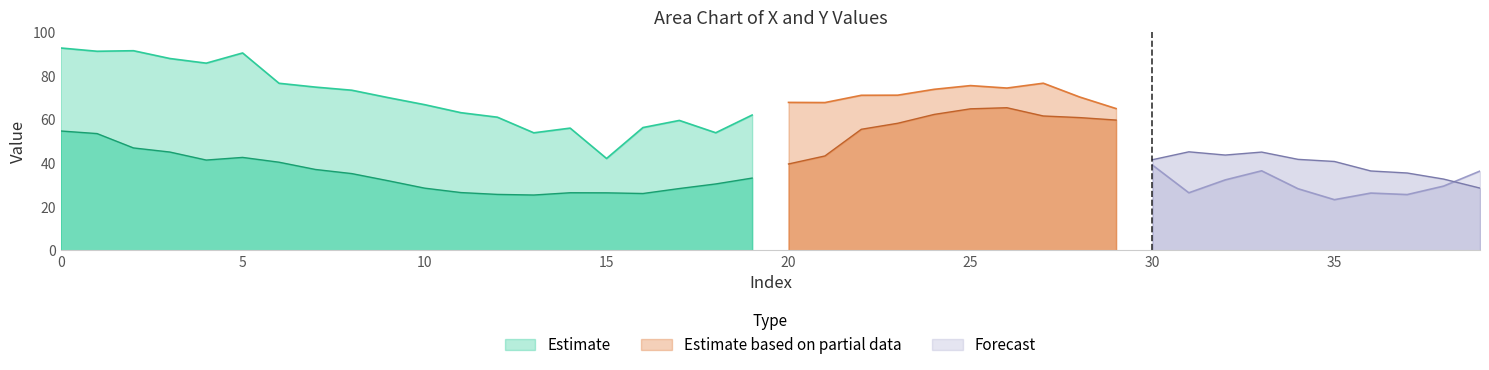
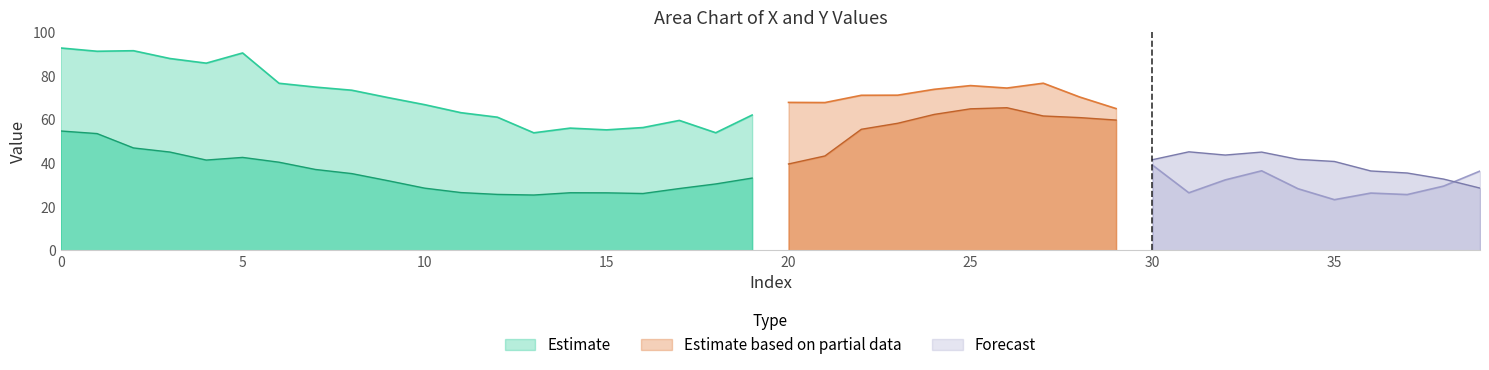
Estimate, 15: 42 -> 55
